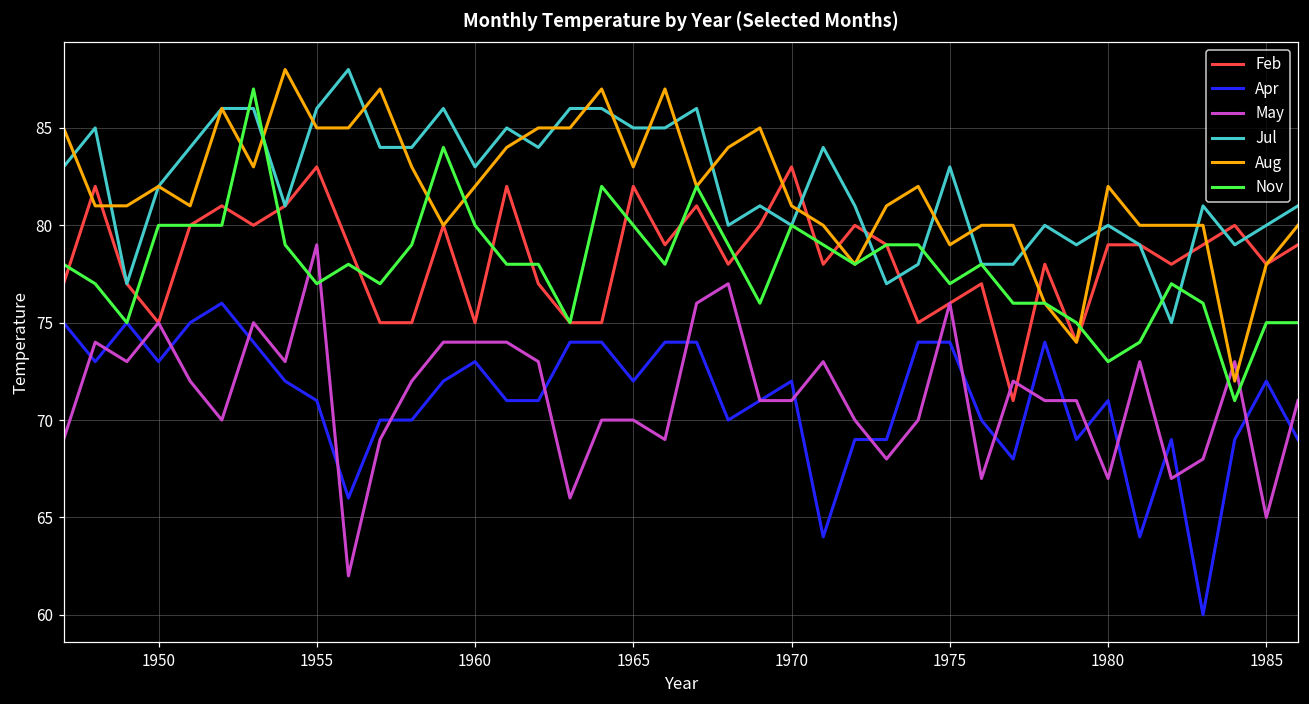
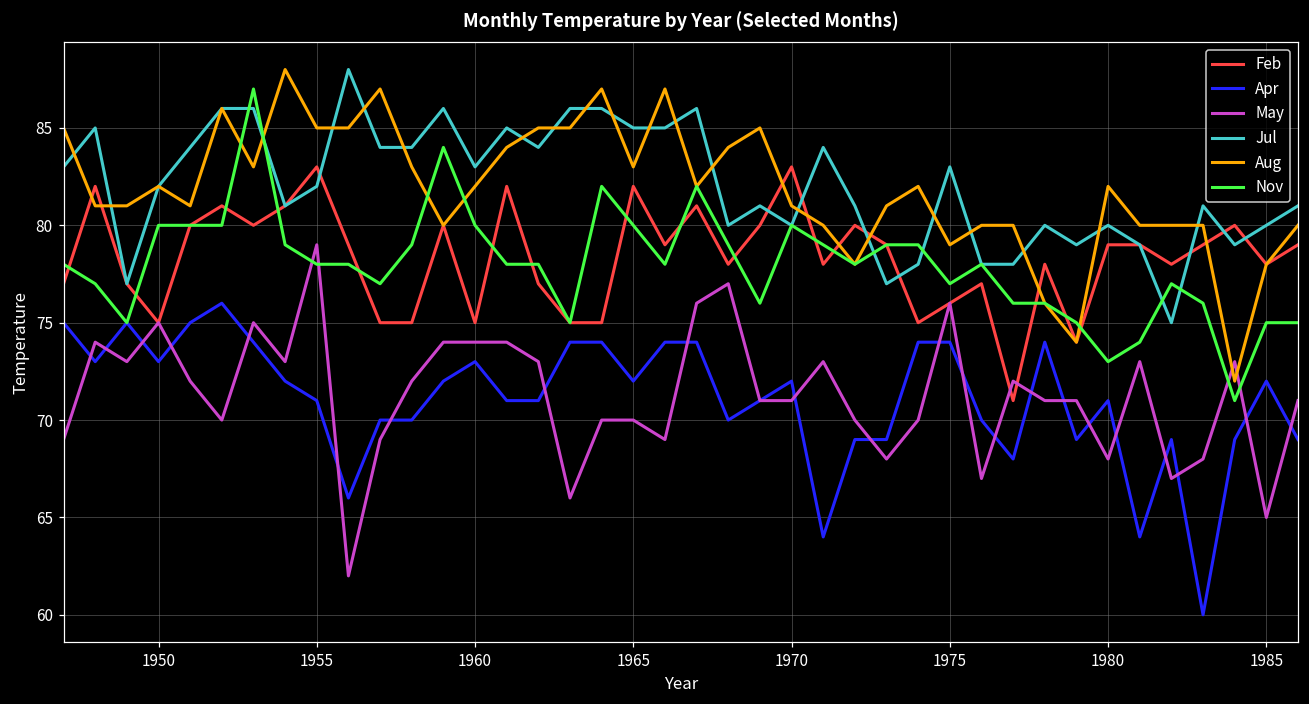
Jul, 1955: 86 -> 82
Nov, 1955: 77 -> 78
May, 1980: 67 -> 68
